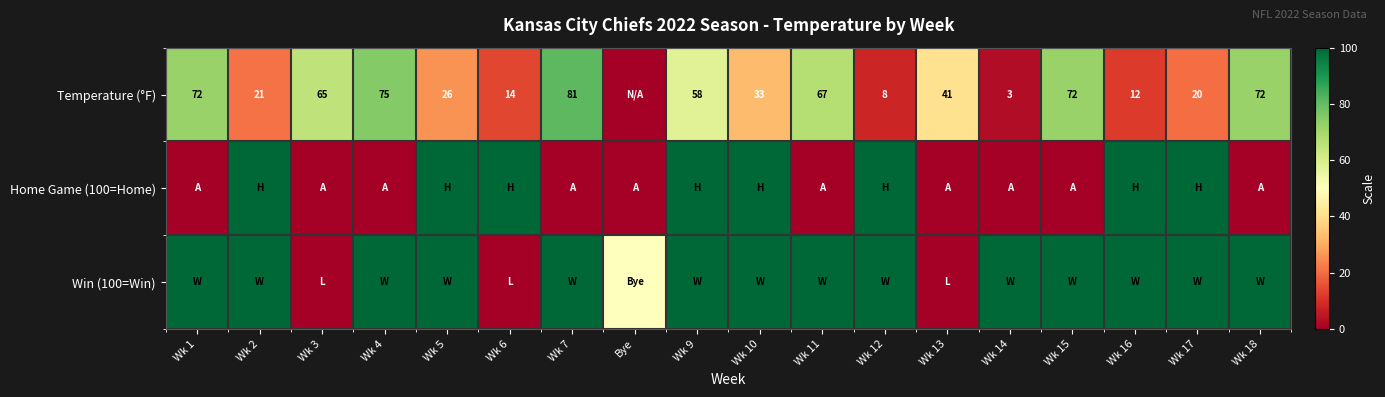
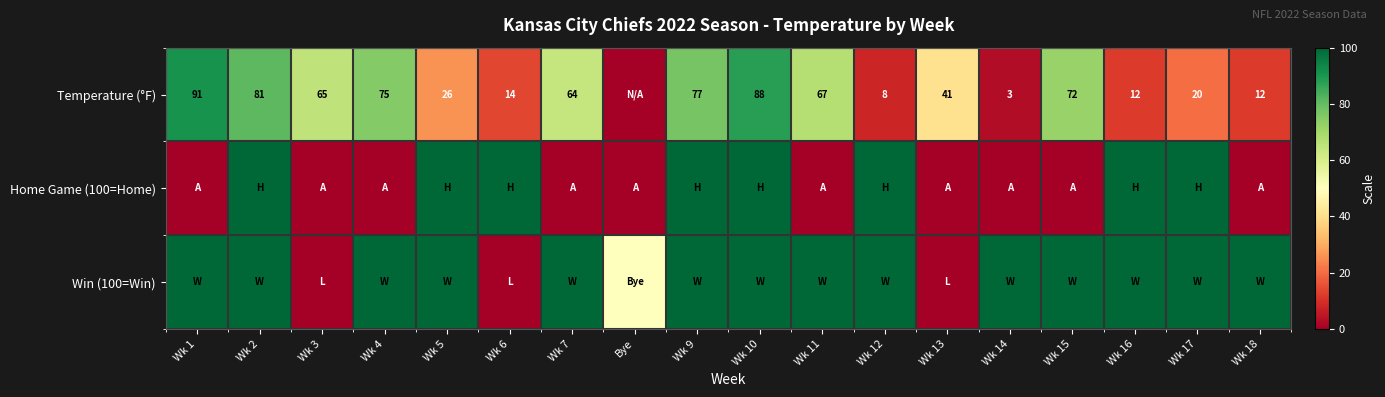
Temperature (°F), Wk 1: 72 -> 91
Temperature (°F), Wk 2: 21 -> 81
Temperature (°F), Wk 7: 81 -> 64
Temperature (°F), Wk 9: 58 -> 77
Temperature (°F), Wk 10: 33 -> 88
Temperature (°F), Wk 18: 72 -> 12
